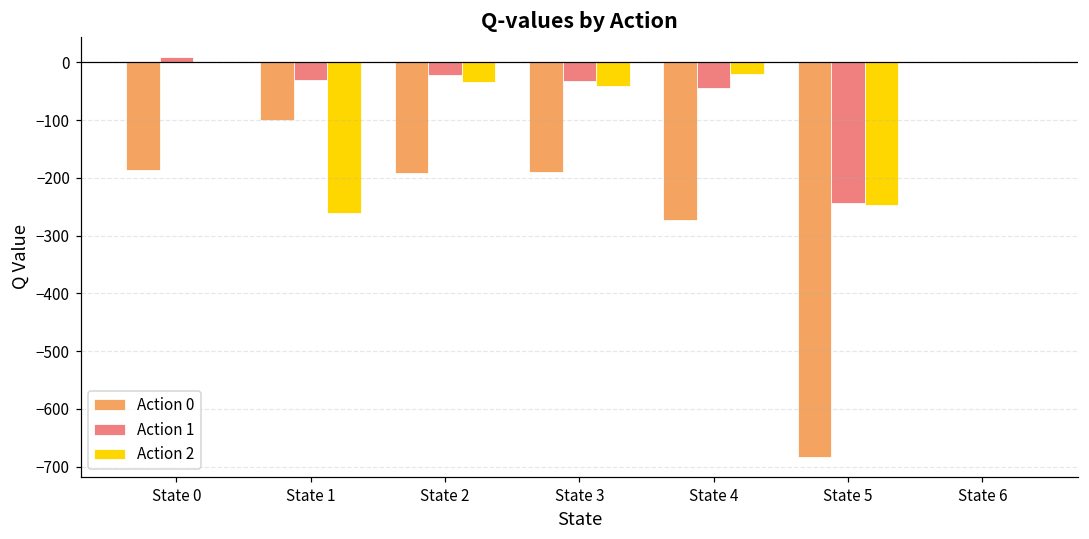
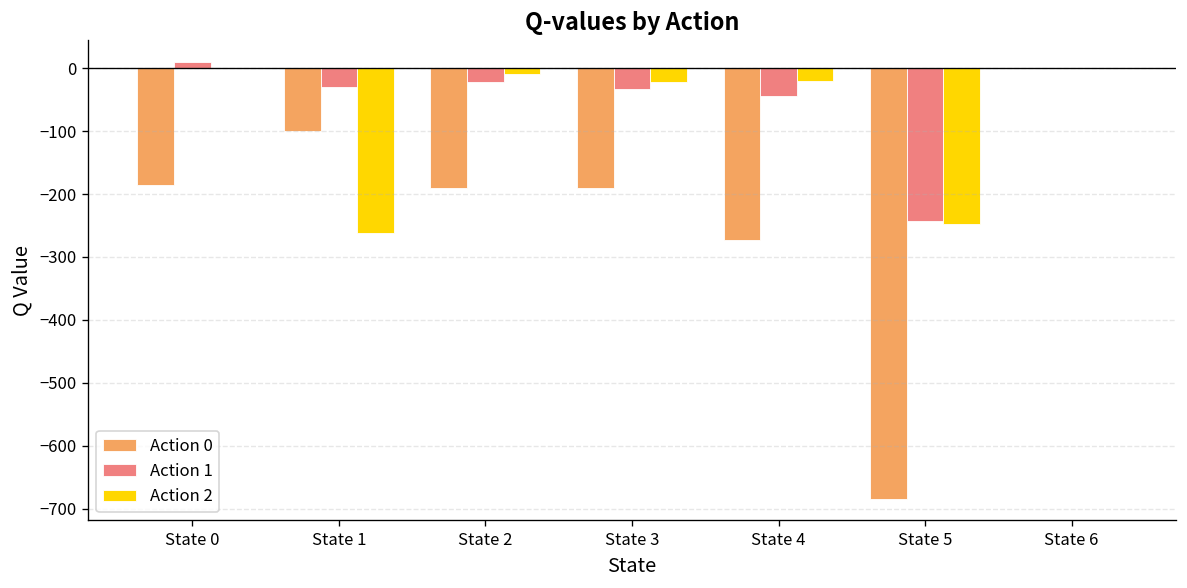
Action 2, State 2: -30 -> -10
Action 2, State 3: -40 -> -20
